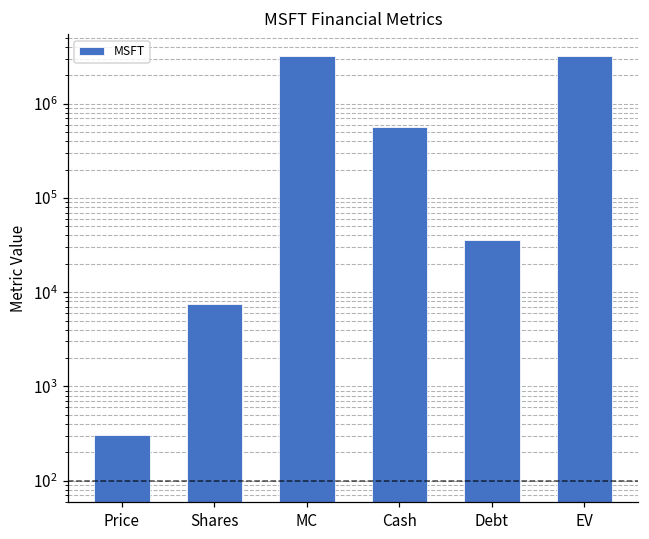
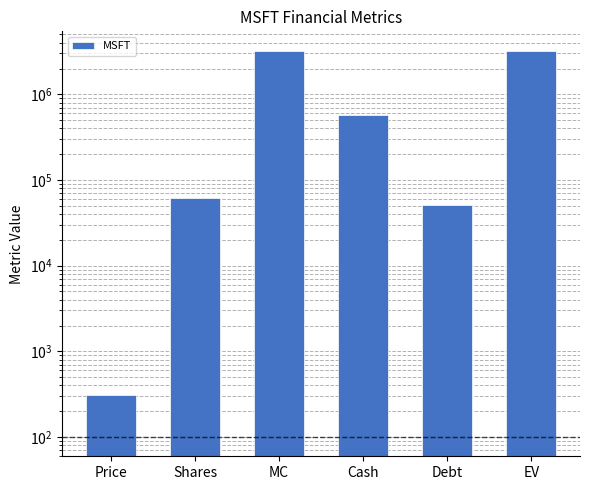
Shares: 7000 -> 60000
Debt: 36000 -> 50000
